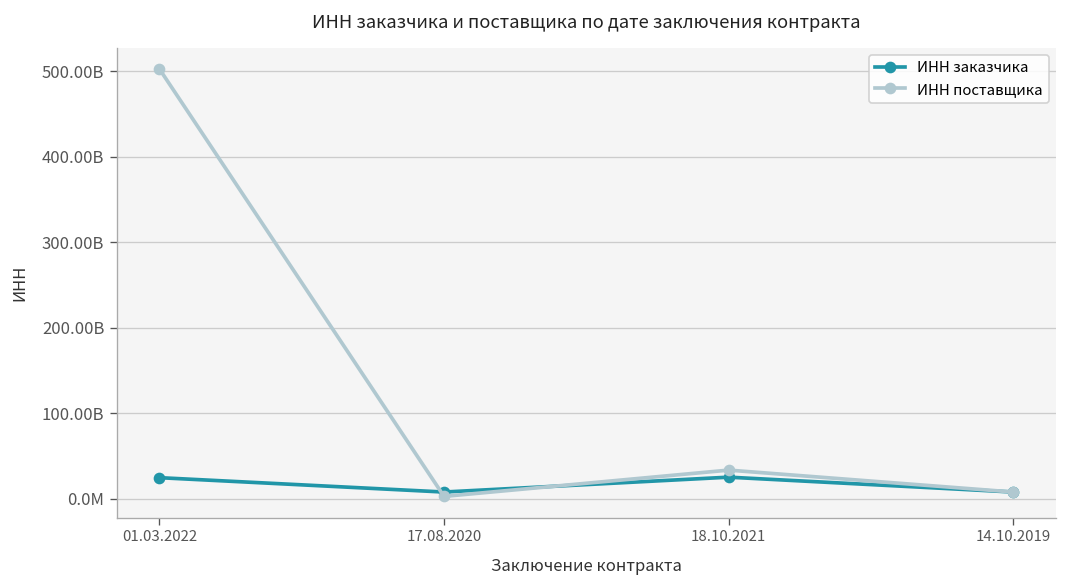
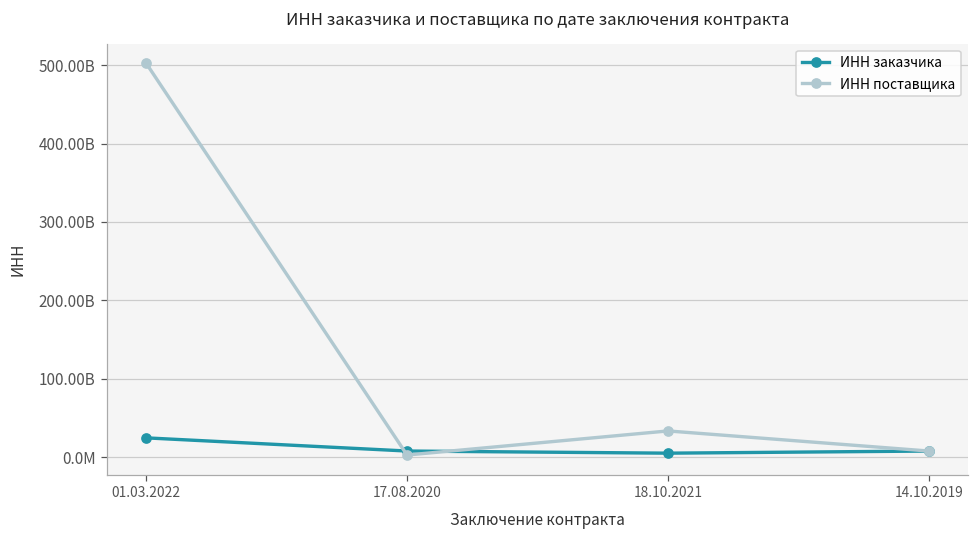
ИНН заказчика, 18.10.2021: 30000000000 -> 10000000000
